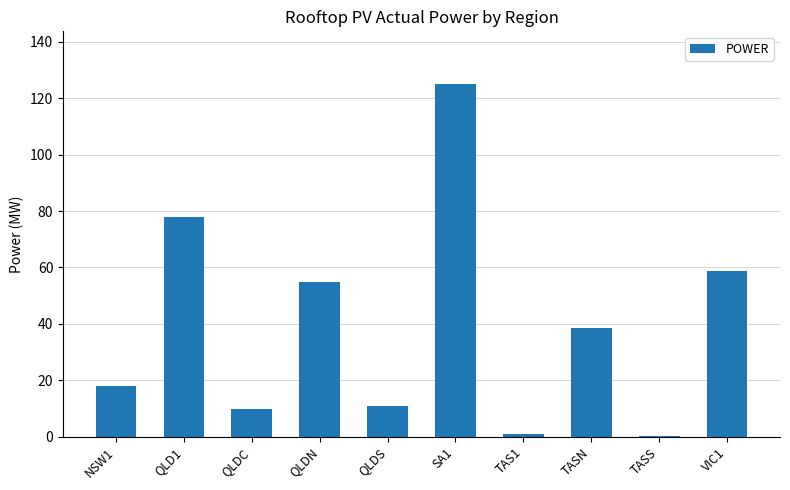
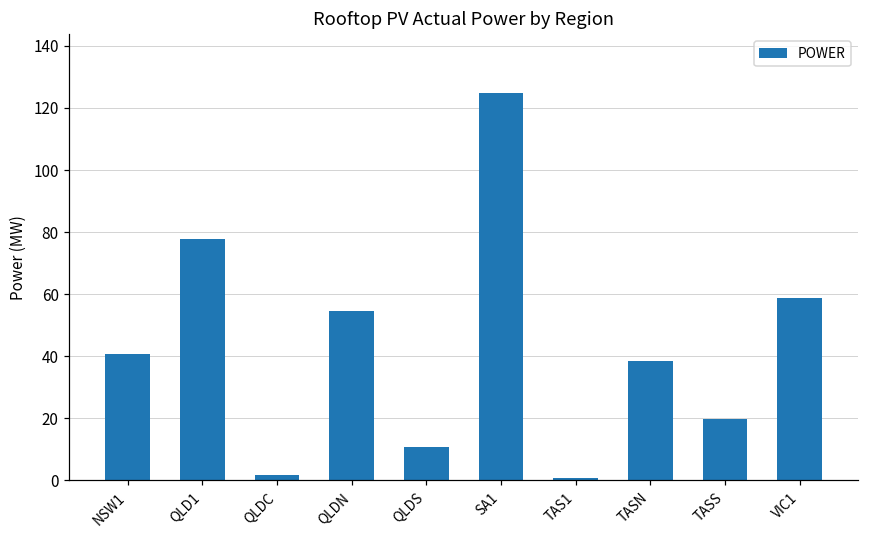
NSW1: 18 -> 41
QLDC: 10 -> 2
TASS: 0 -> 20
